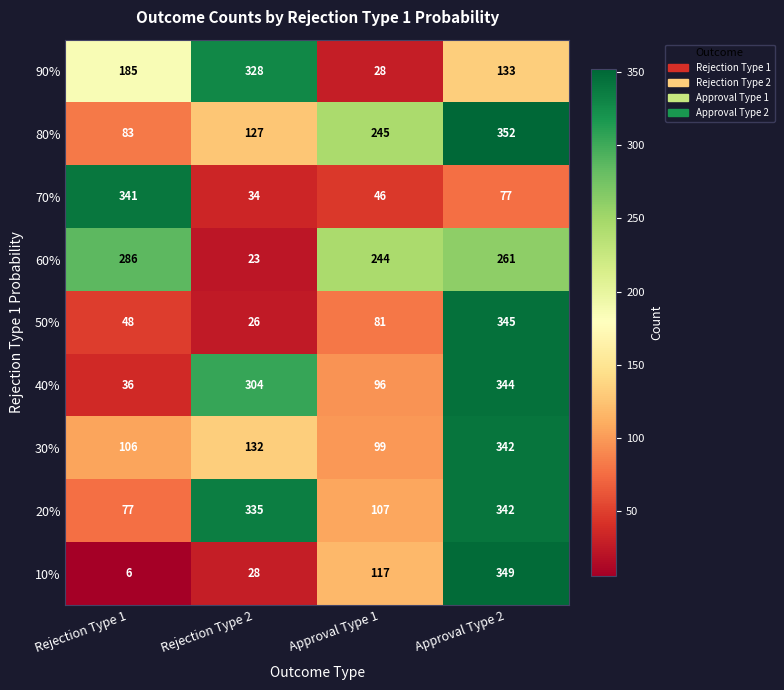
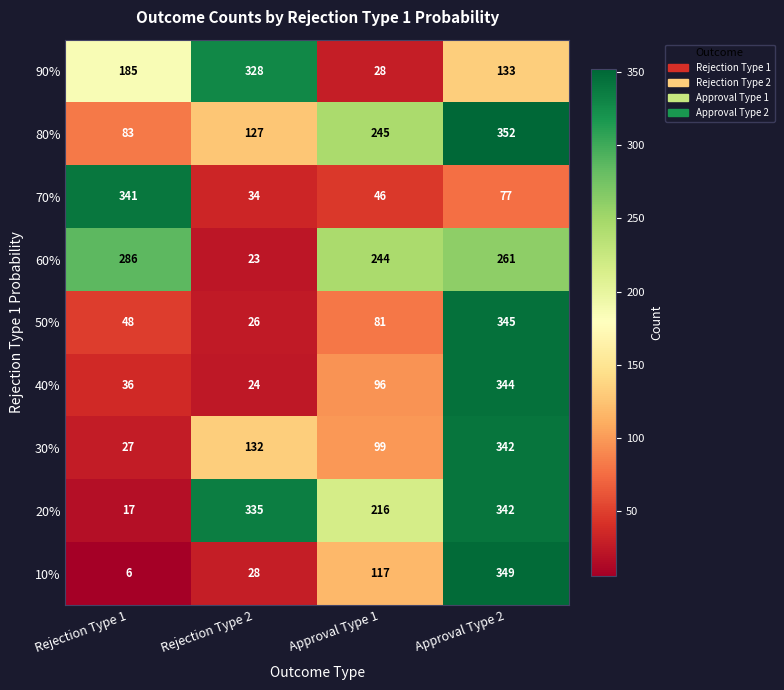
40%, Rejection Type 2: 304 -> 24
30%, Rejection Type 1: 106 -> 27
20%, Rejection Type 1: 77 -> 17
20%, Approval Type 1: 107 -> 216
